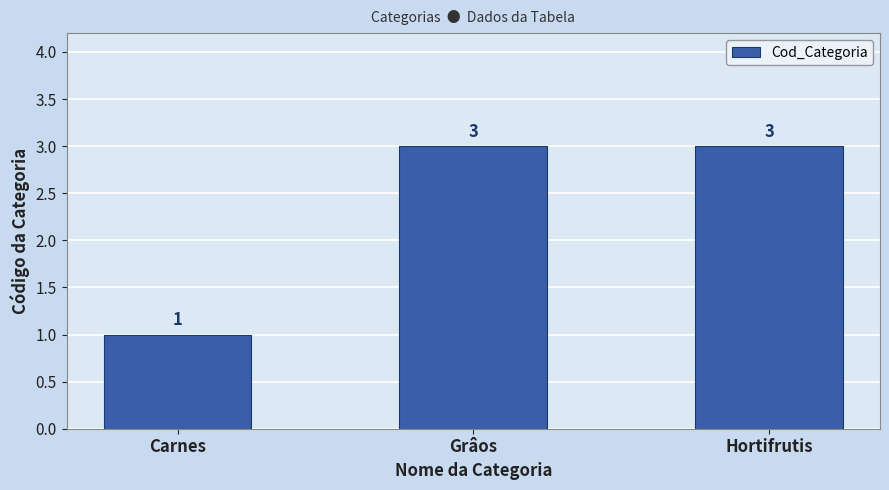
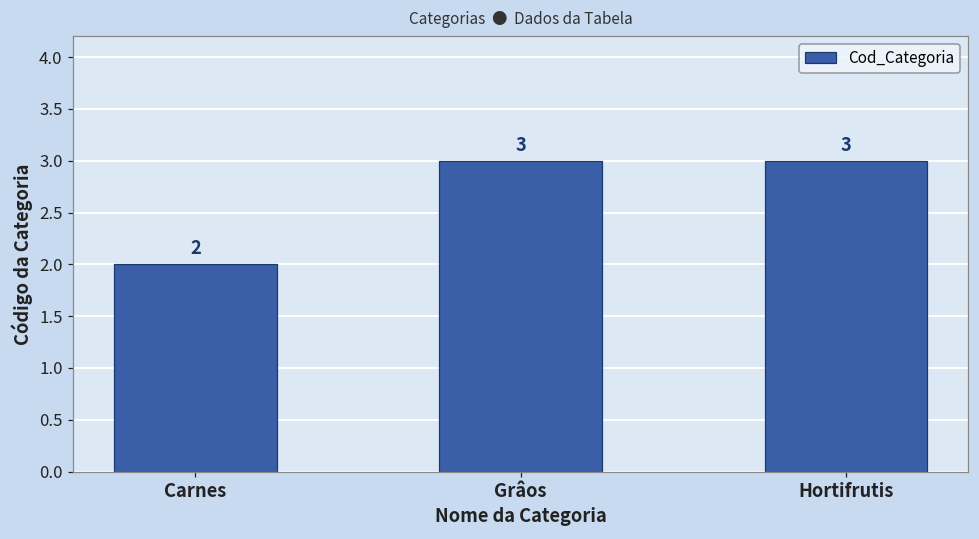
Carnes: 1 -> 2
